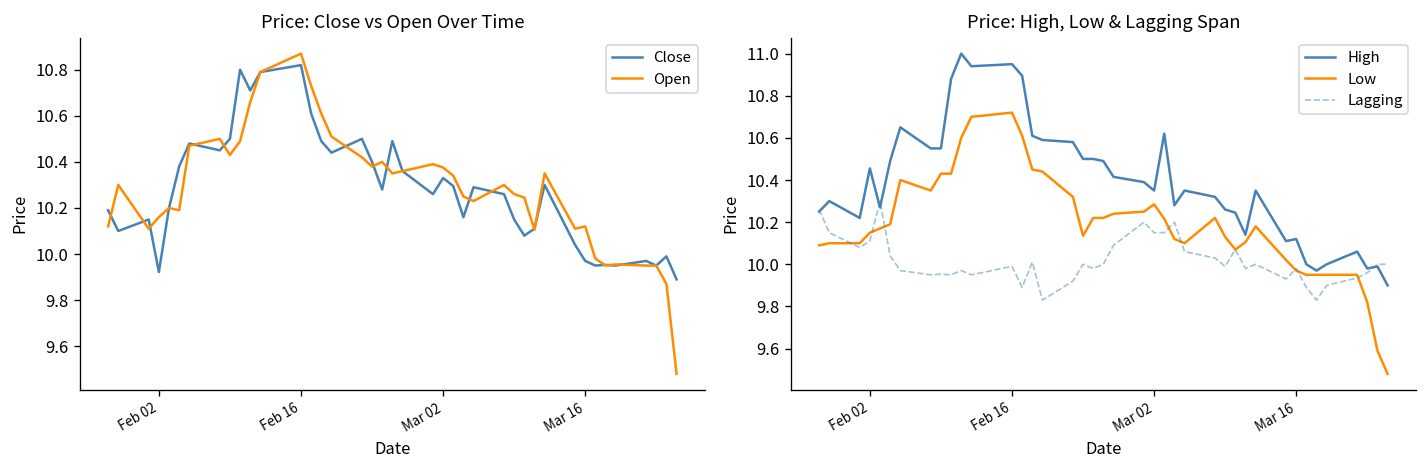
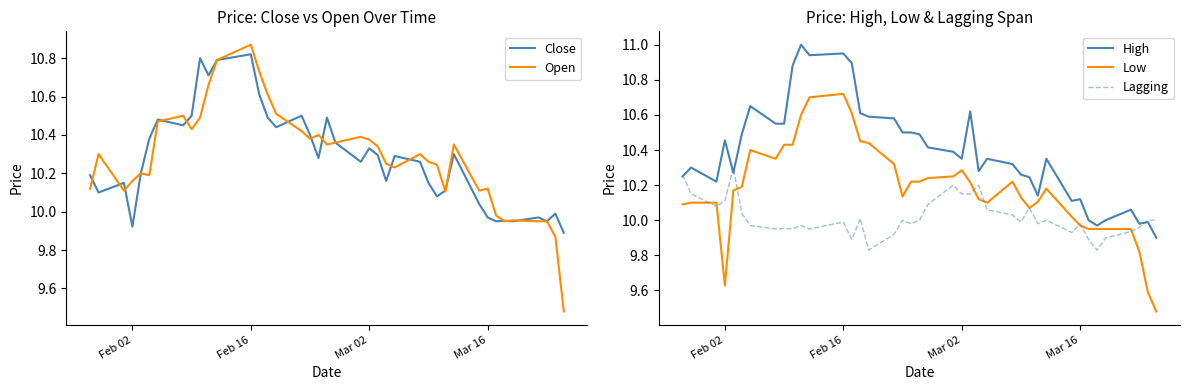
Price: High, Low & Lagging Span, Low, Feb 02: 10.15 -> 9.63
